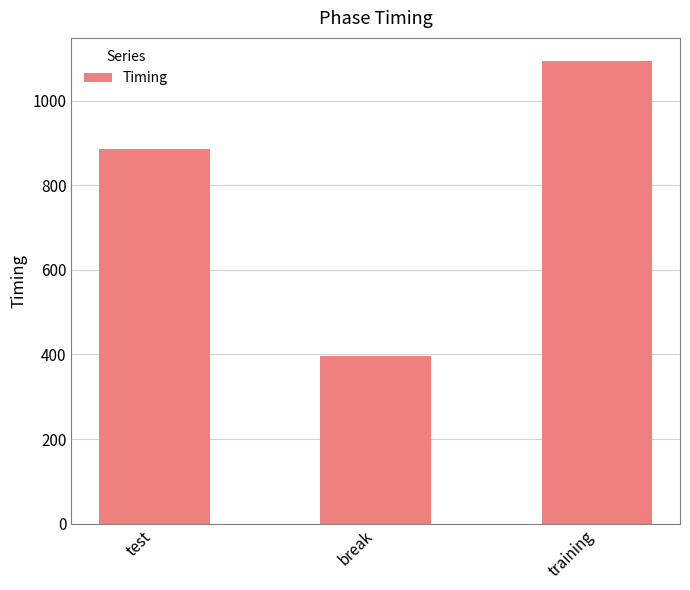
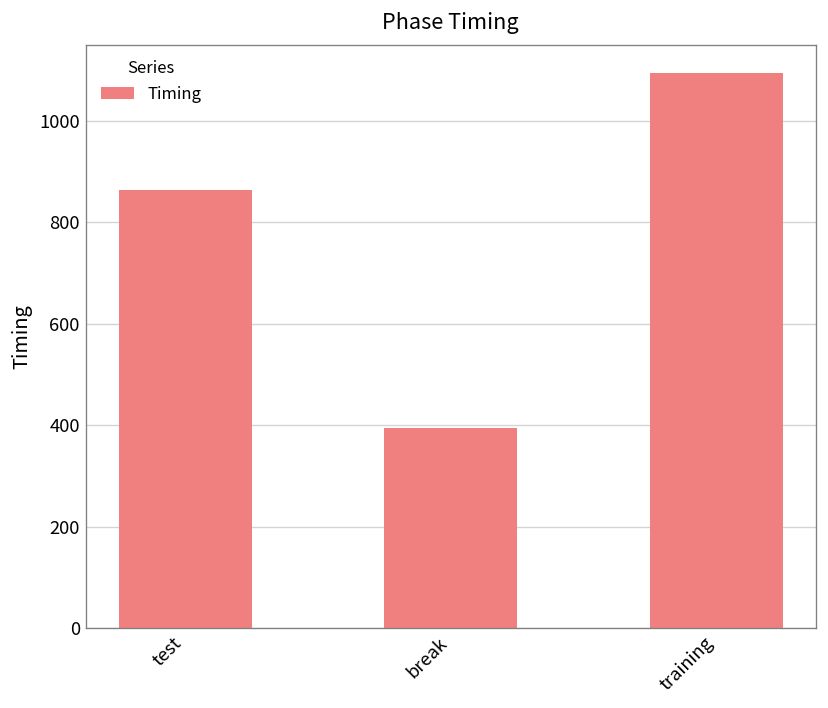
test: 890 -> 860
